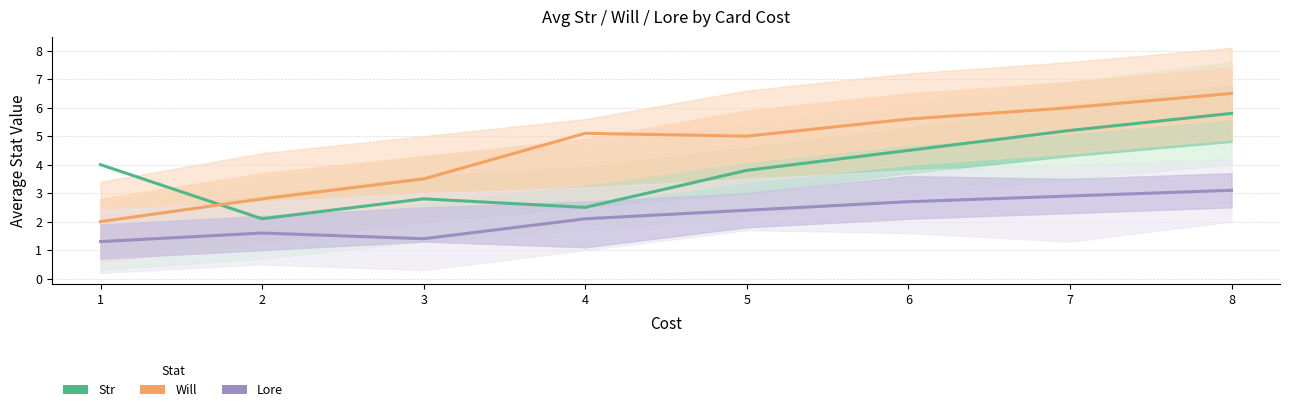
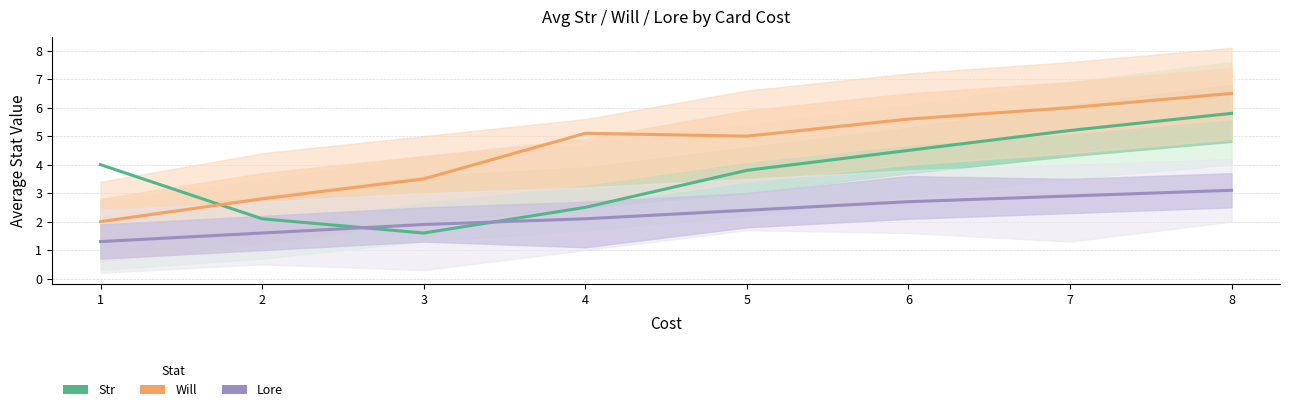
Str, 3: 2.8 -> 1.6
Lore, 3: 1.4 -> 1.9
